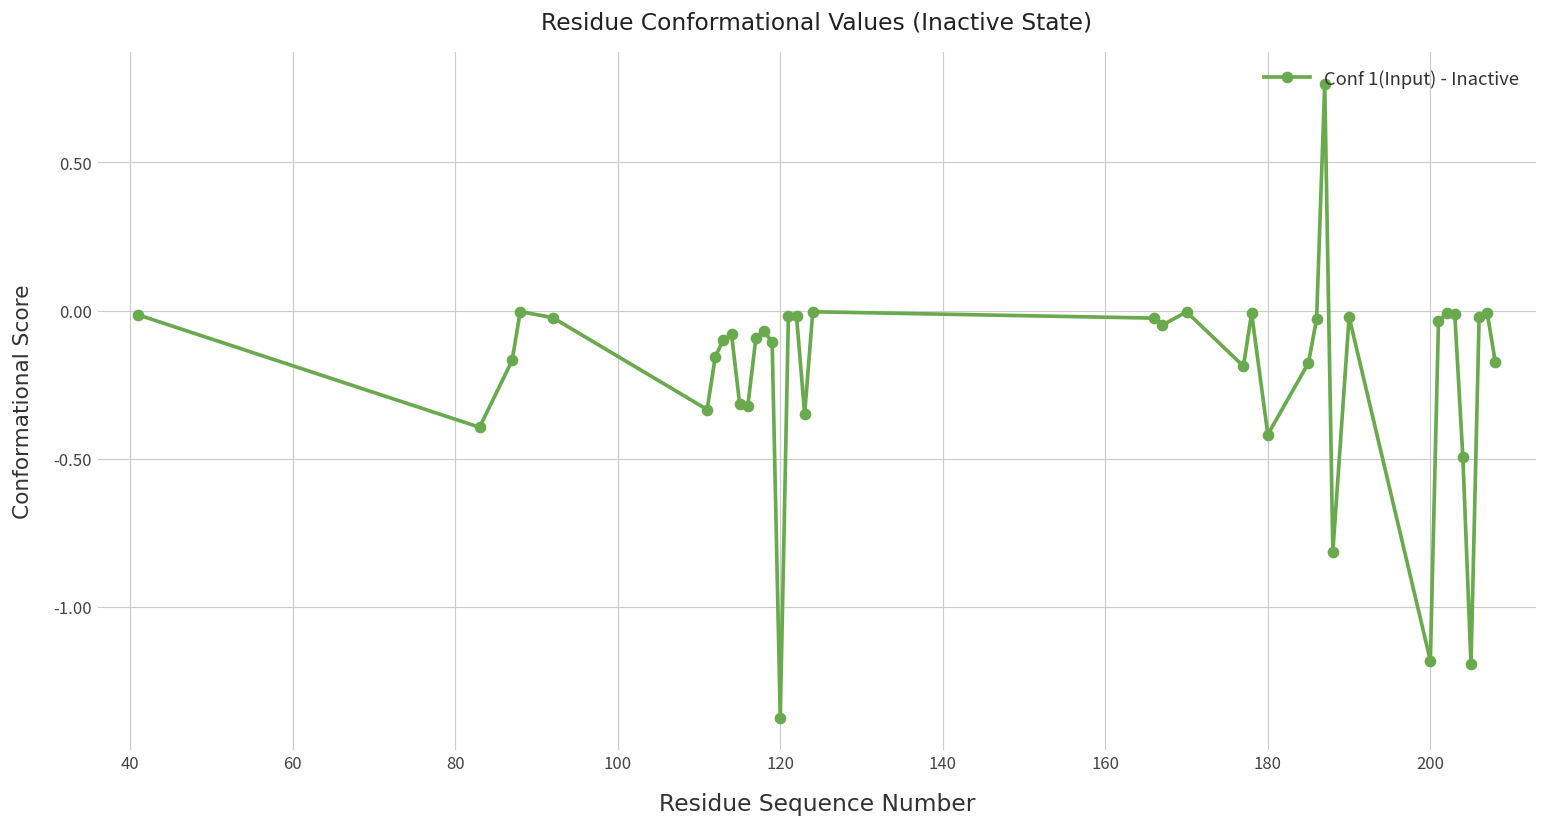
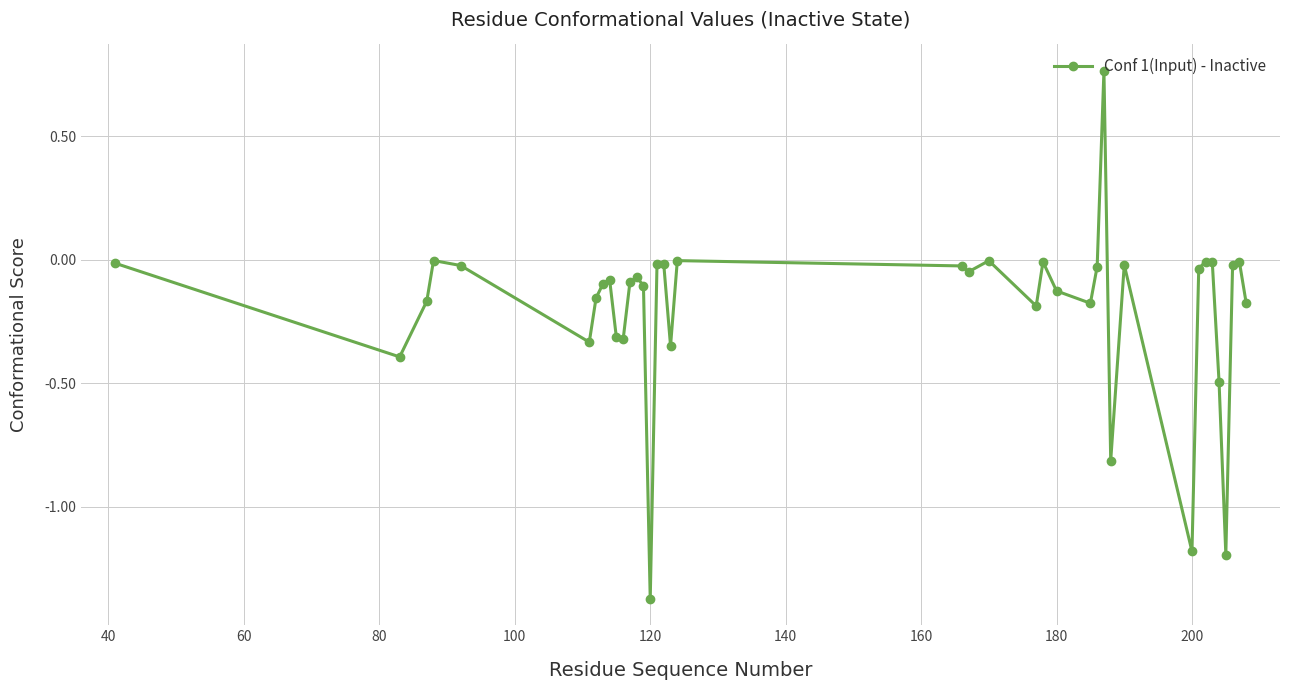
180: -0.42 -> -0.13
